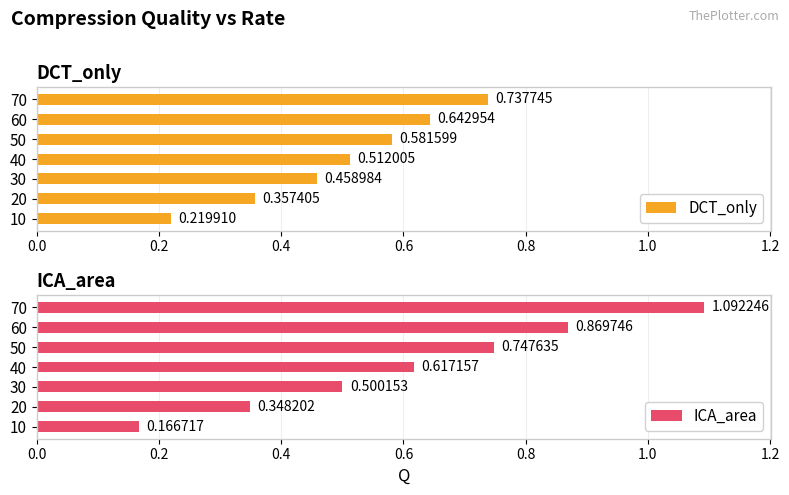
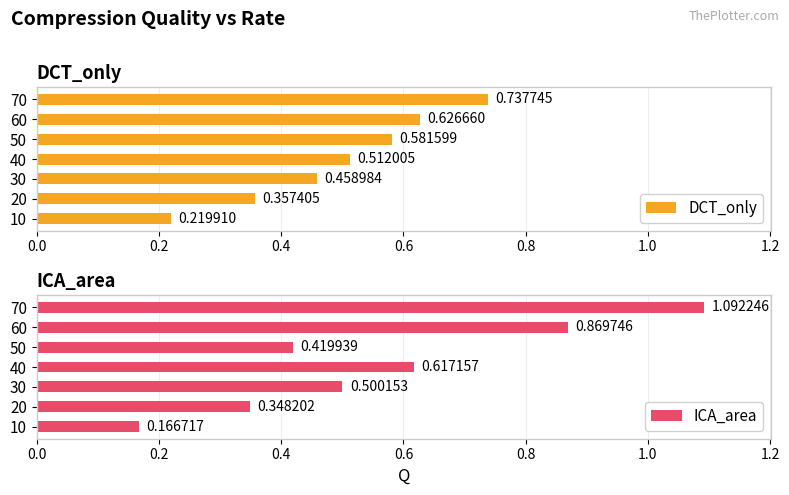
DCT_only, 60: 0.642954 -> 0.626660
ICA_area, 50: 0.747635 -> 0.419939
